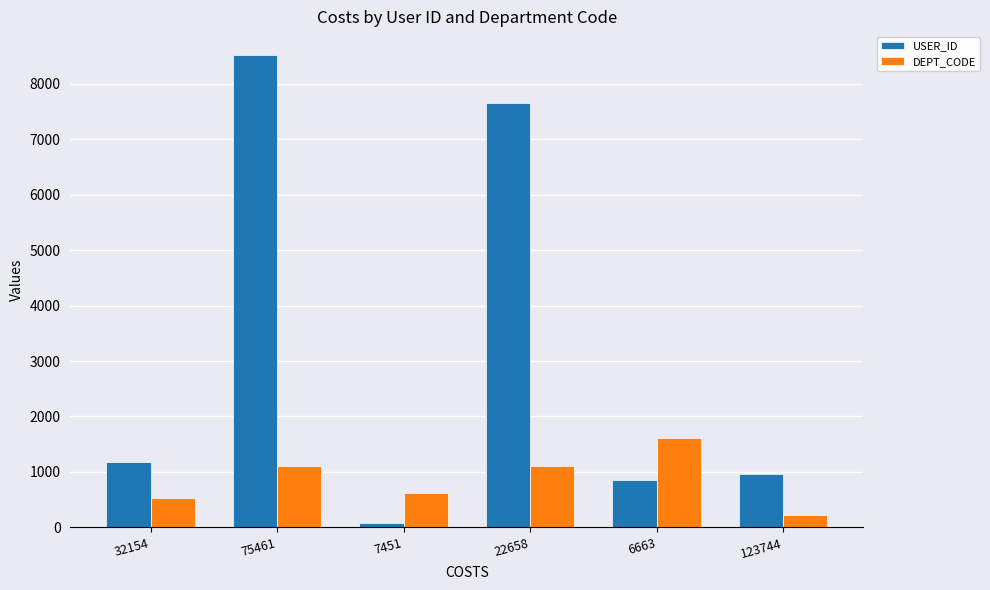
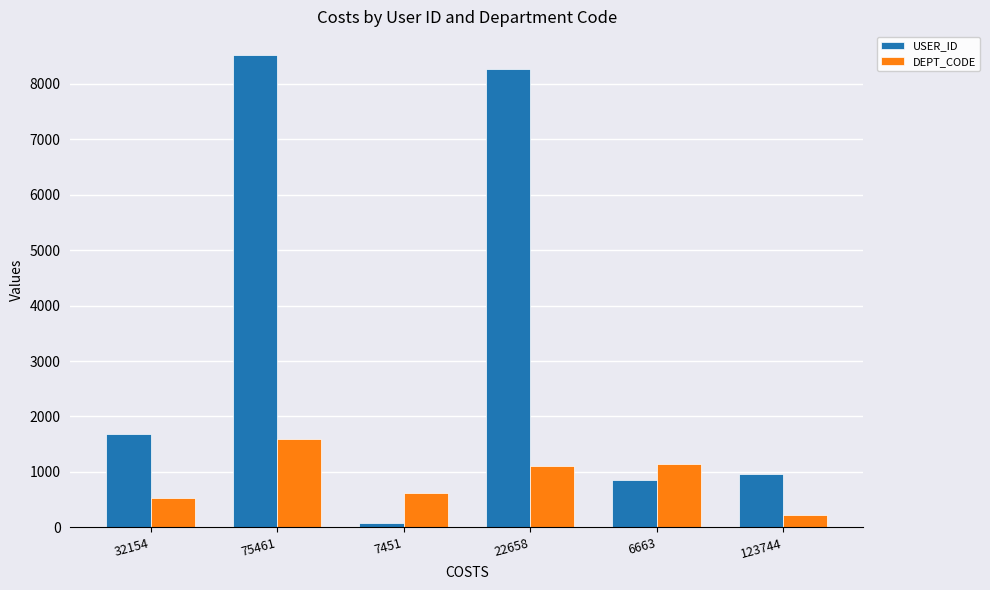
USER_ID, 32154: 1200 -> 1700
DEPT_CODE, 75461: 1100 -> 1600
USER_ID, 22658: 7700 -> 8300
DEPT_CODE, 6663: 1600 -> 1100
